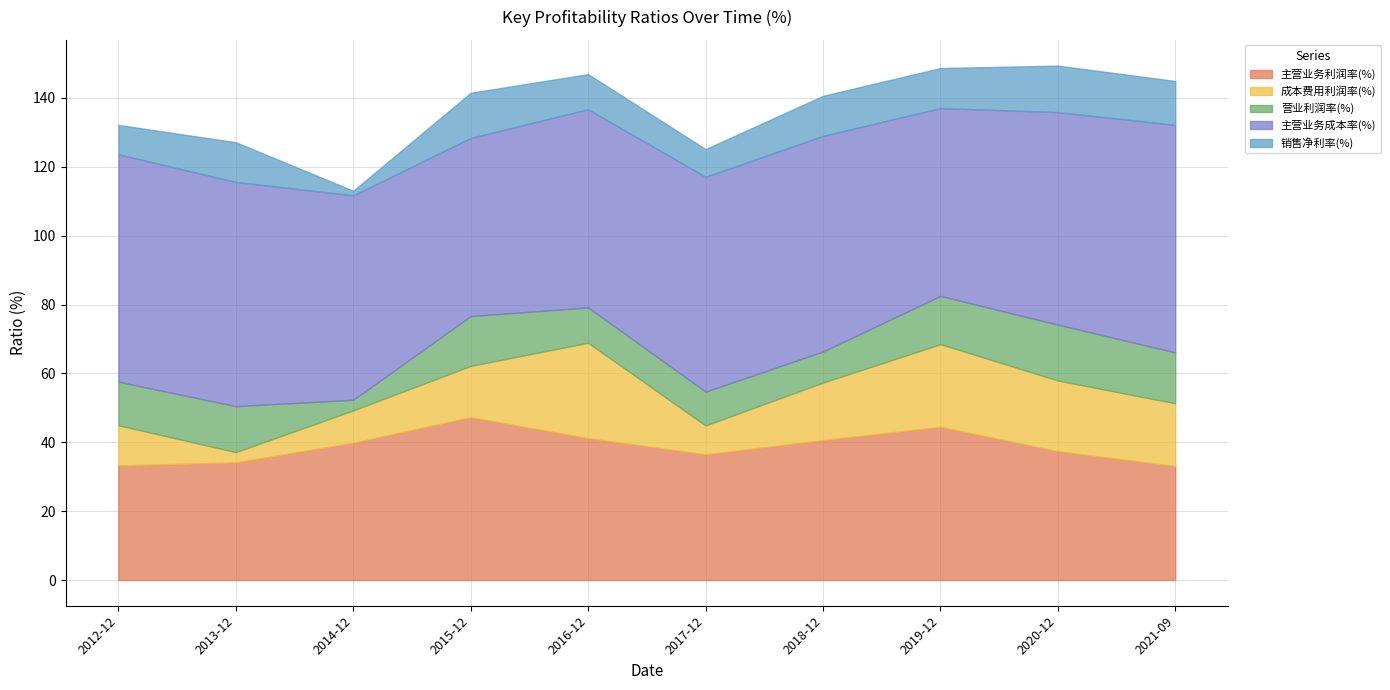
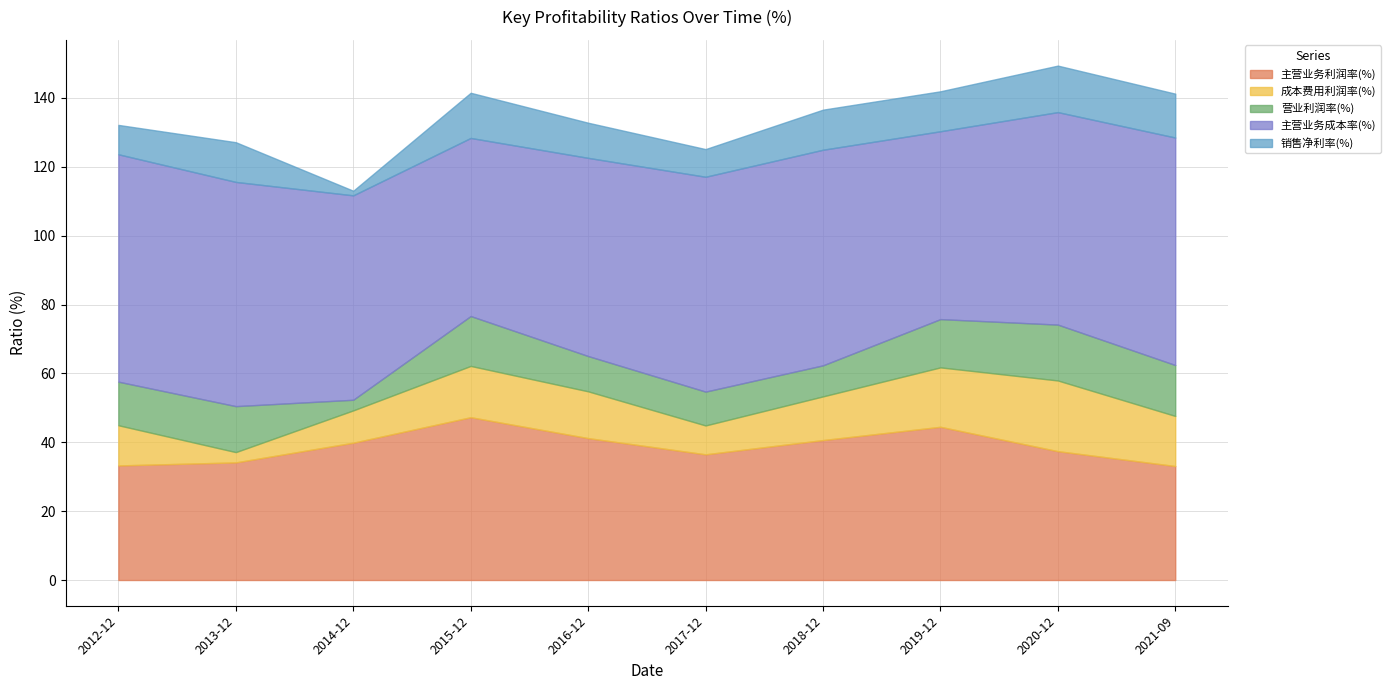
成本费用利润率(%), 2016-12: 28 -> 14
成本费用利润率(%), 2018-12: 17 -> 13
成本费用利润率(%), 2019-12: 24 -> 17
成本费用利润率(%), 2021-09: 18 -> 15
